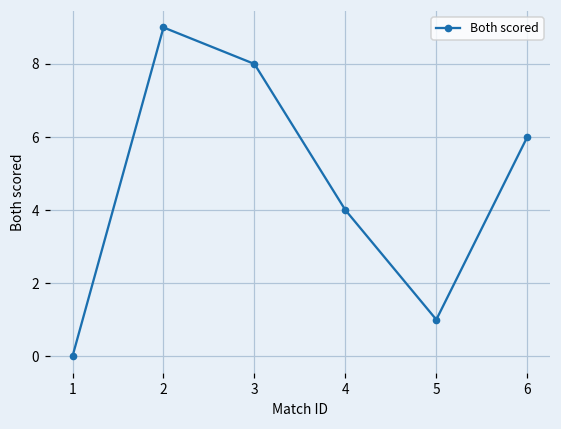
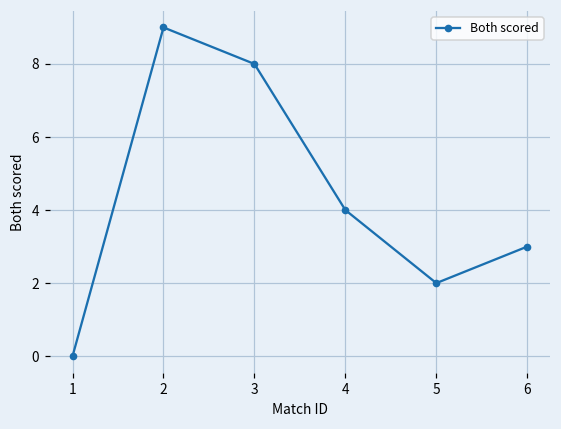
5: 1 -> 2
6: 6 -> 3
